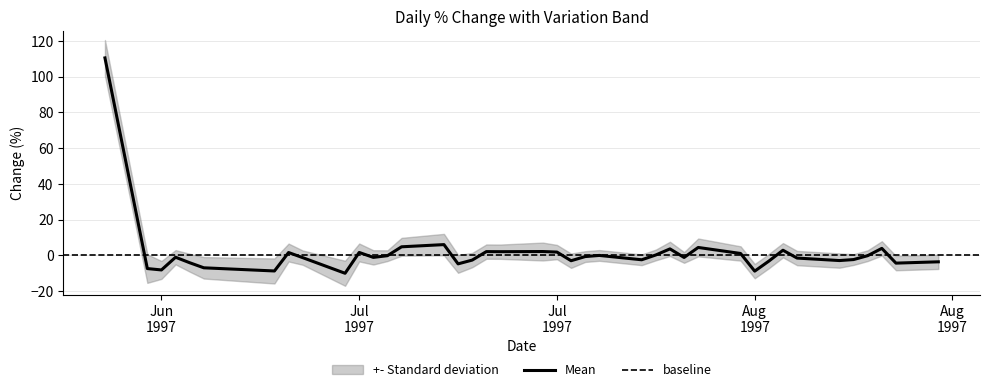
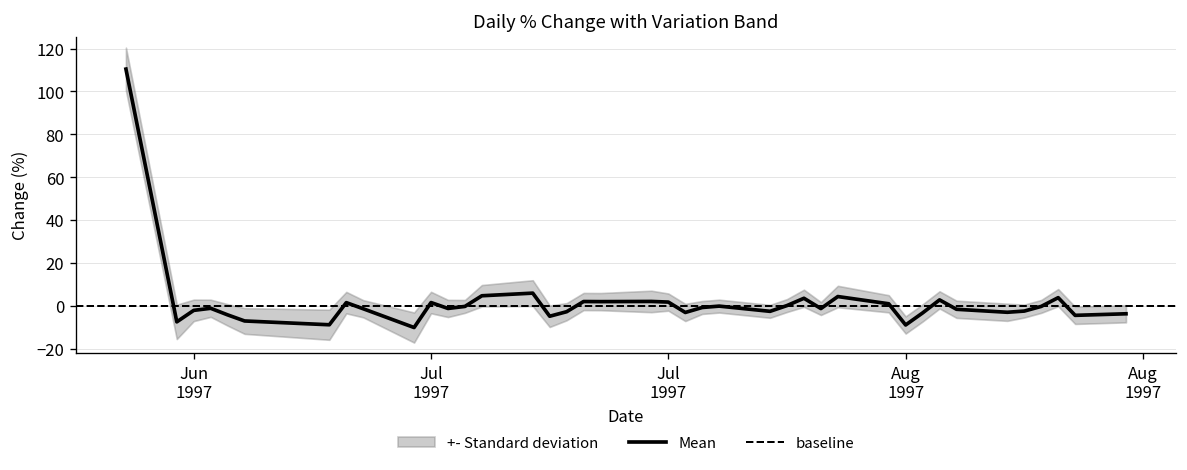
Mean, Jun 1997: -8 -> -2
